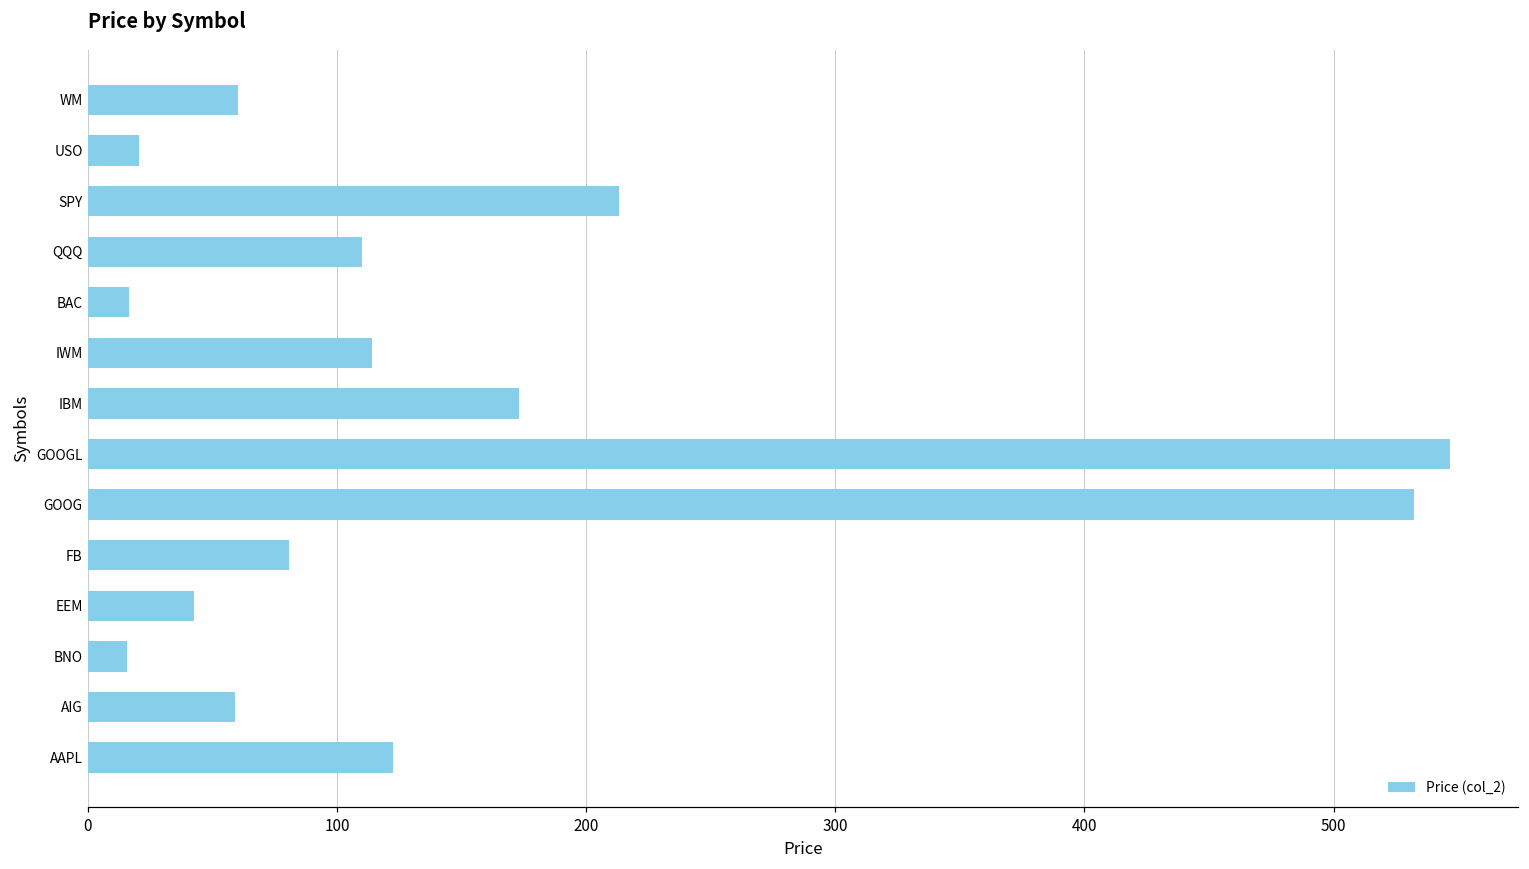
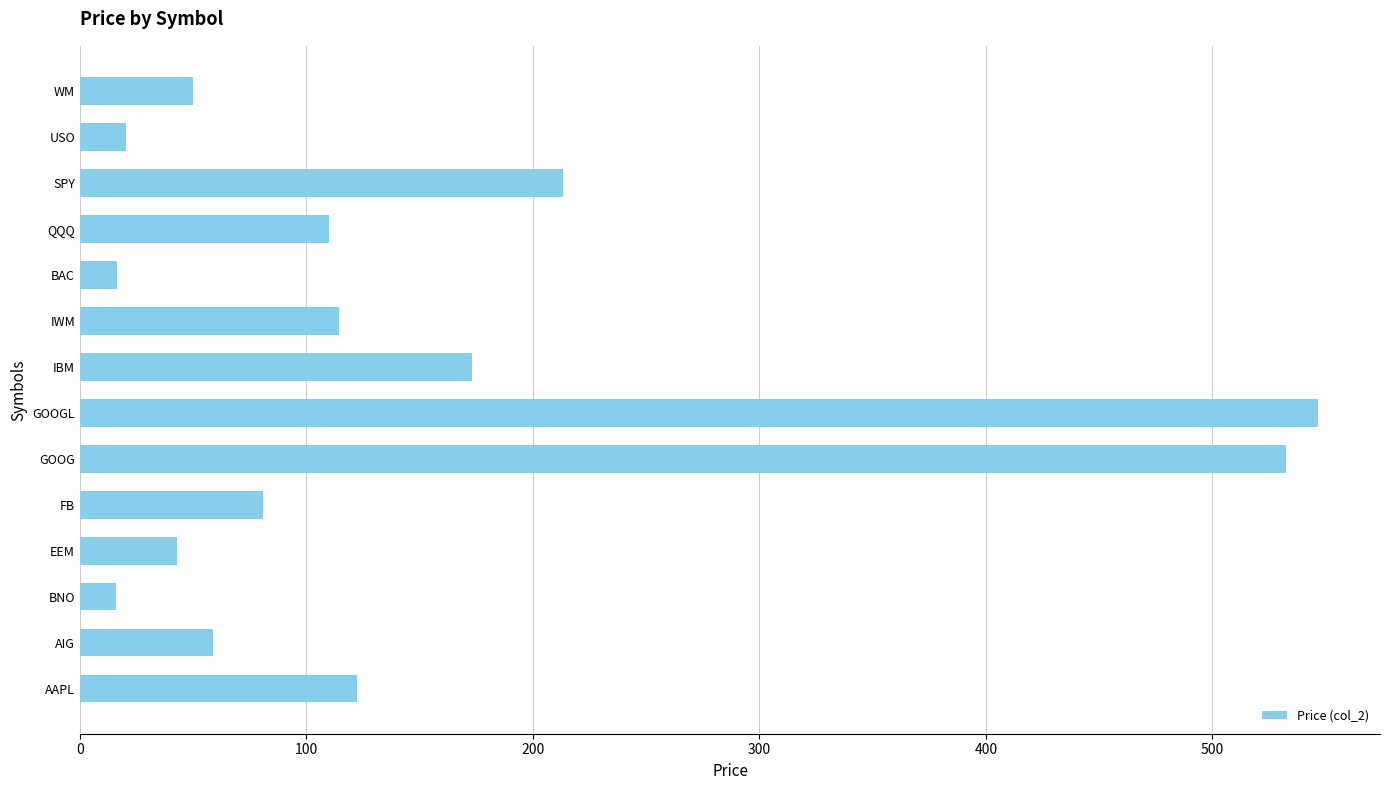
WM: 60 -> 50
